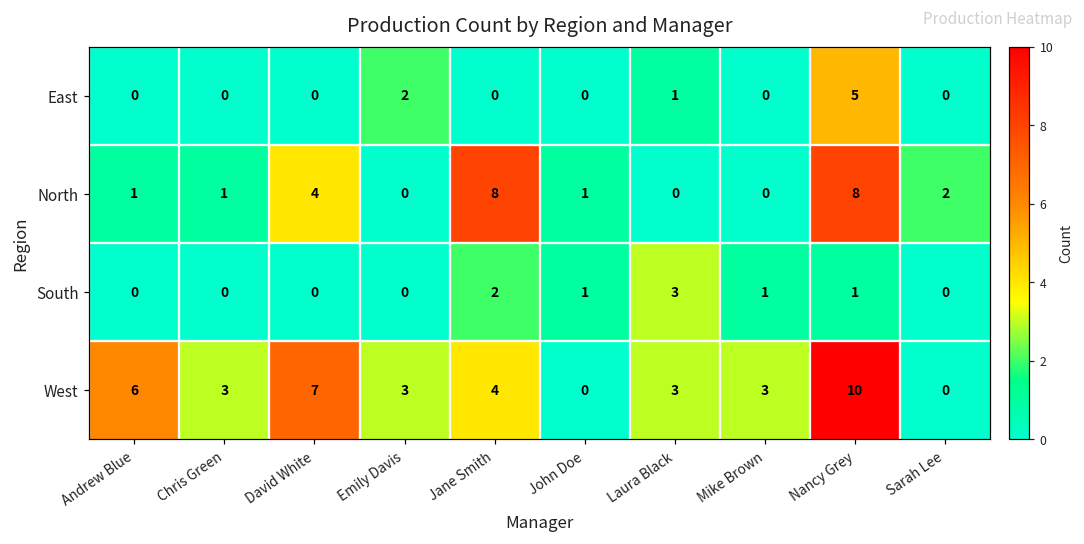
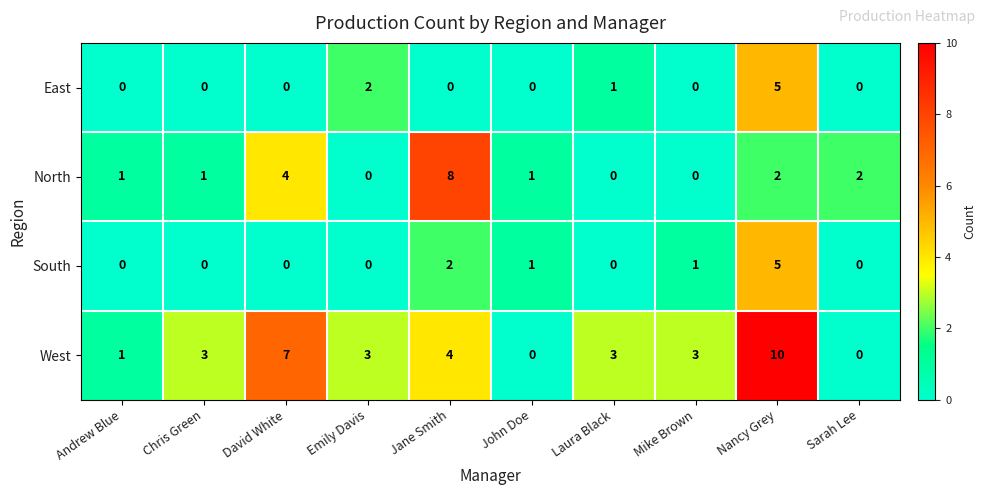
North, Nancy Grey: 8 -> 2
South, Laura Black: 3 -> 0
South, Nancy Grey: 1 -> 5
West, Andrew Blue: 6 -> 1
